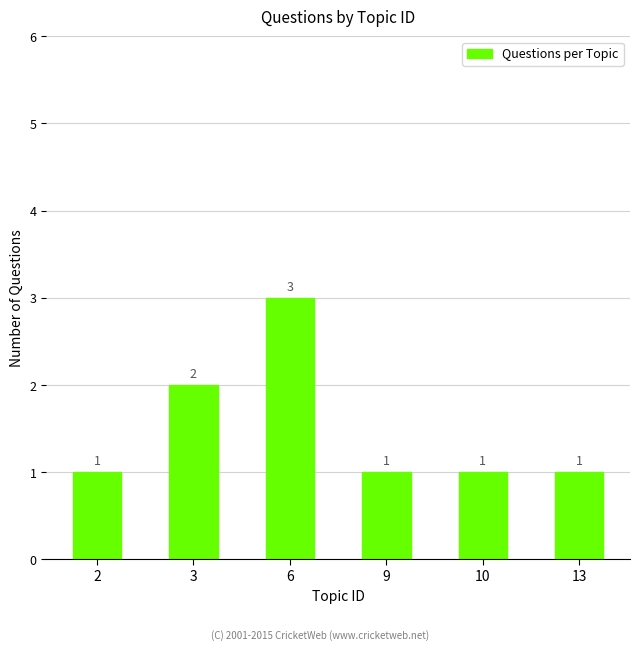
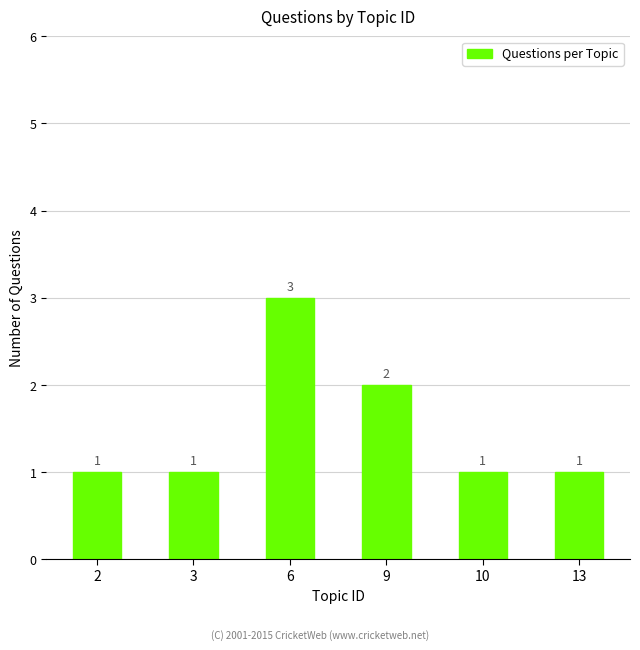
3: 2 -> 1
9: 1 -> 2
